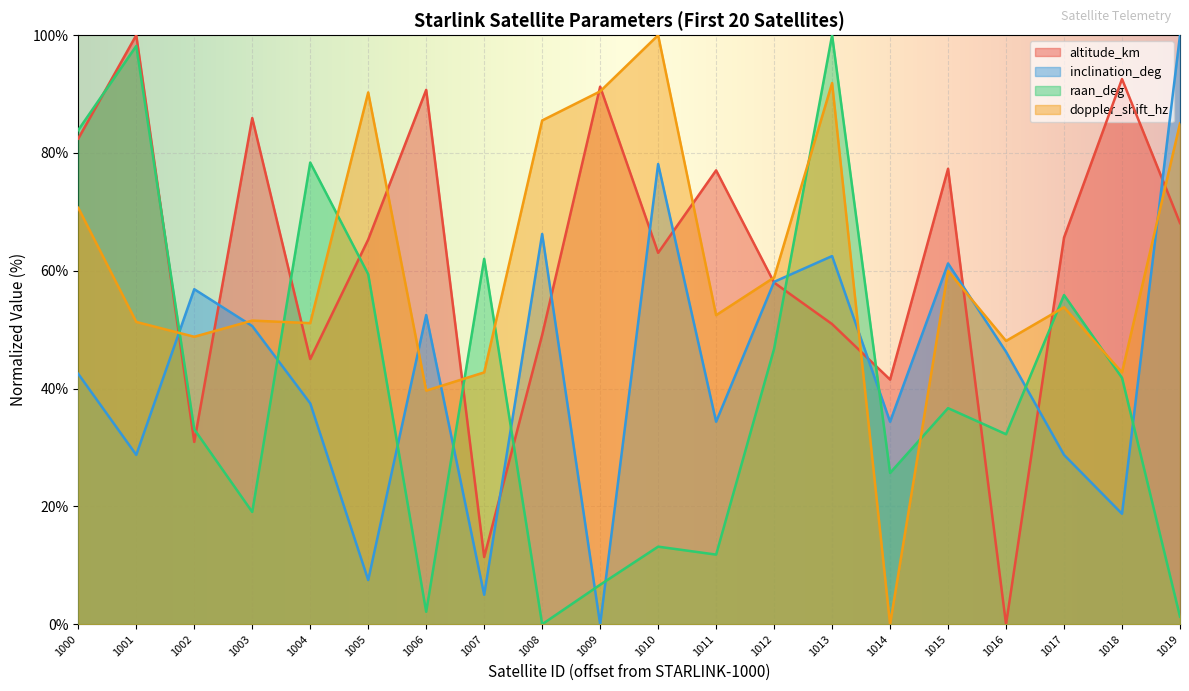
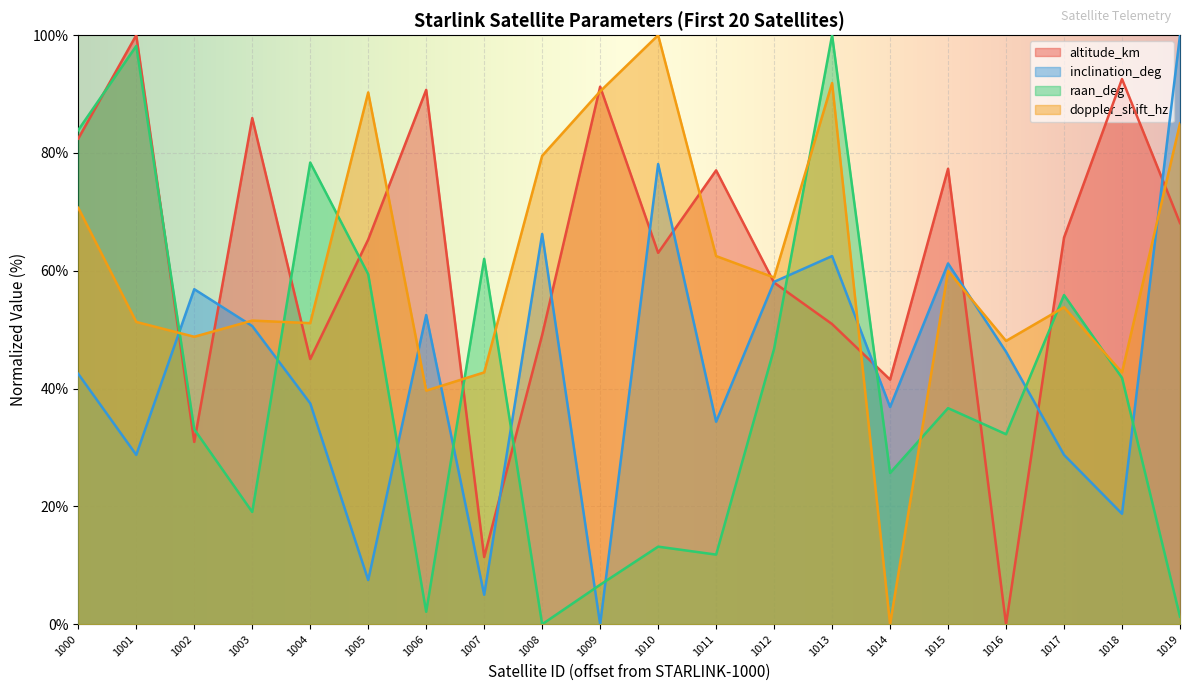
doppler_shift_hz, 1008: 86% -> 80%
doppler_shift_hz, 1011: 52% -> 62%
inclination_deg, 1014: 34% -> 37%
